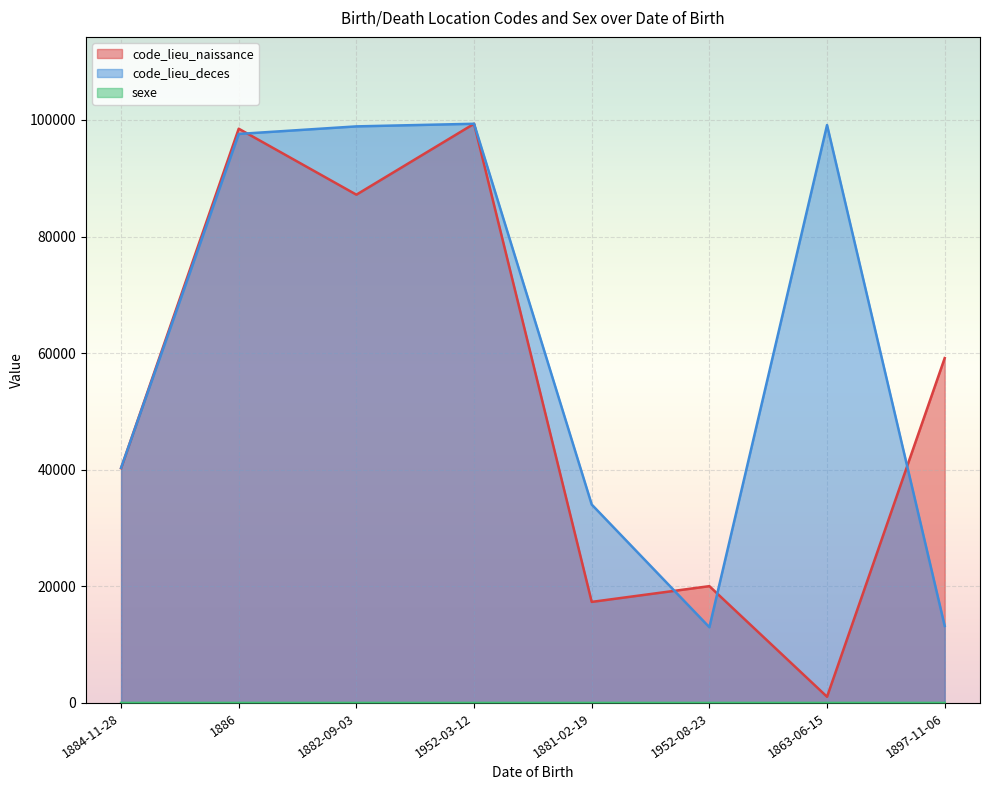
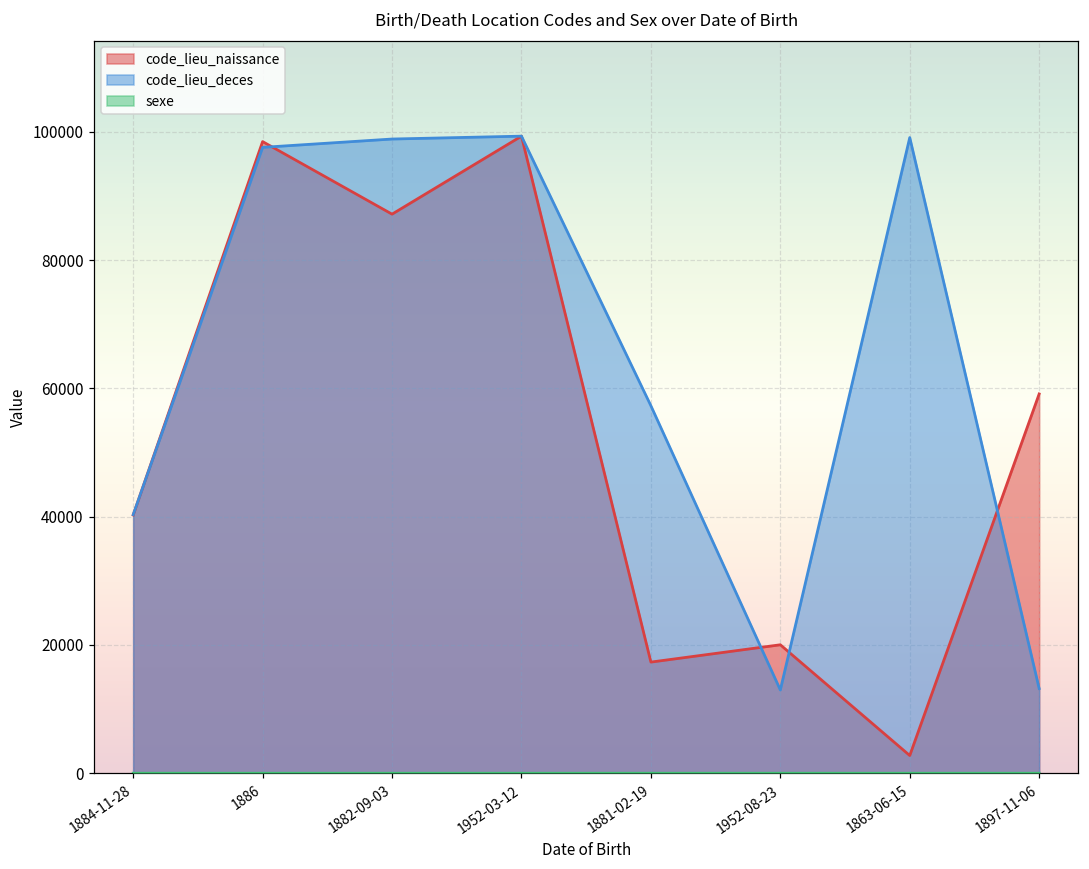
code_lieu_deces, 1881-02-19: 34000 -> 57000
code_lieu_naissance, 1863-06-15: 1000 -> 3000
